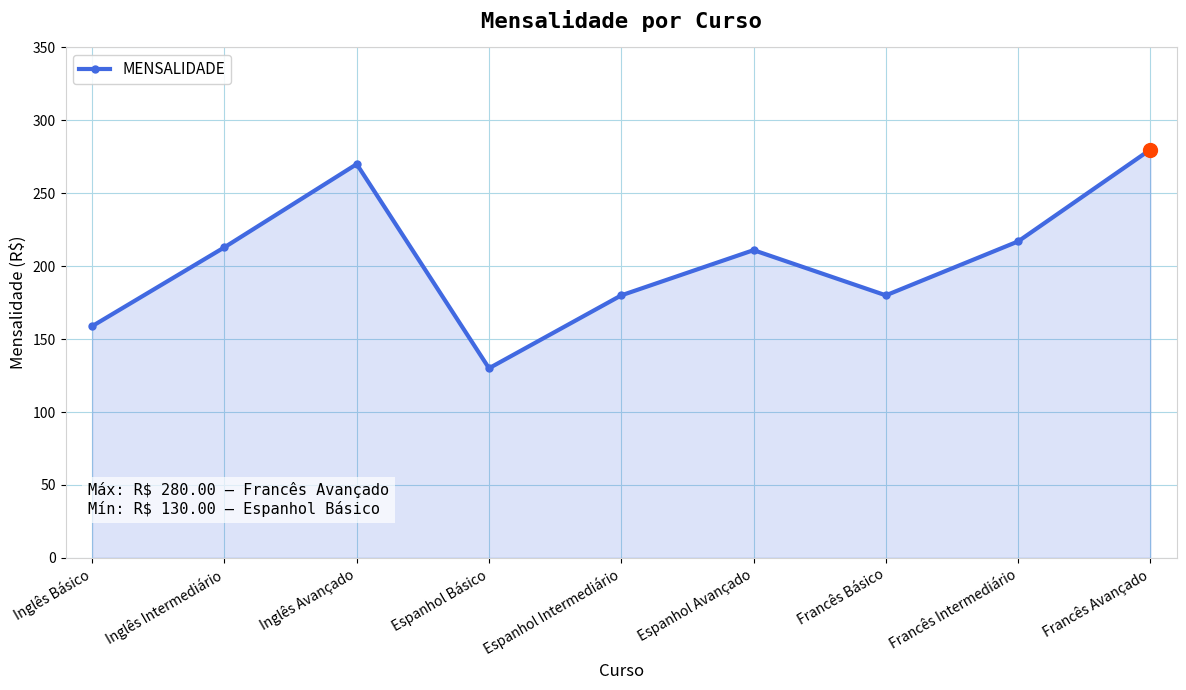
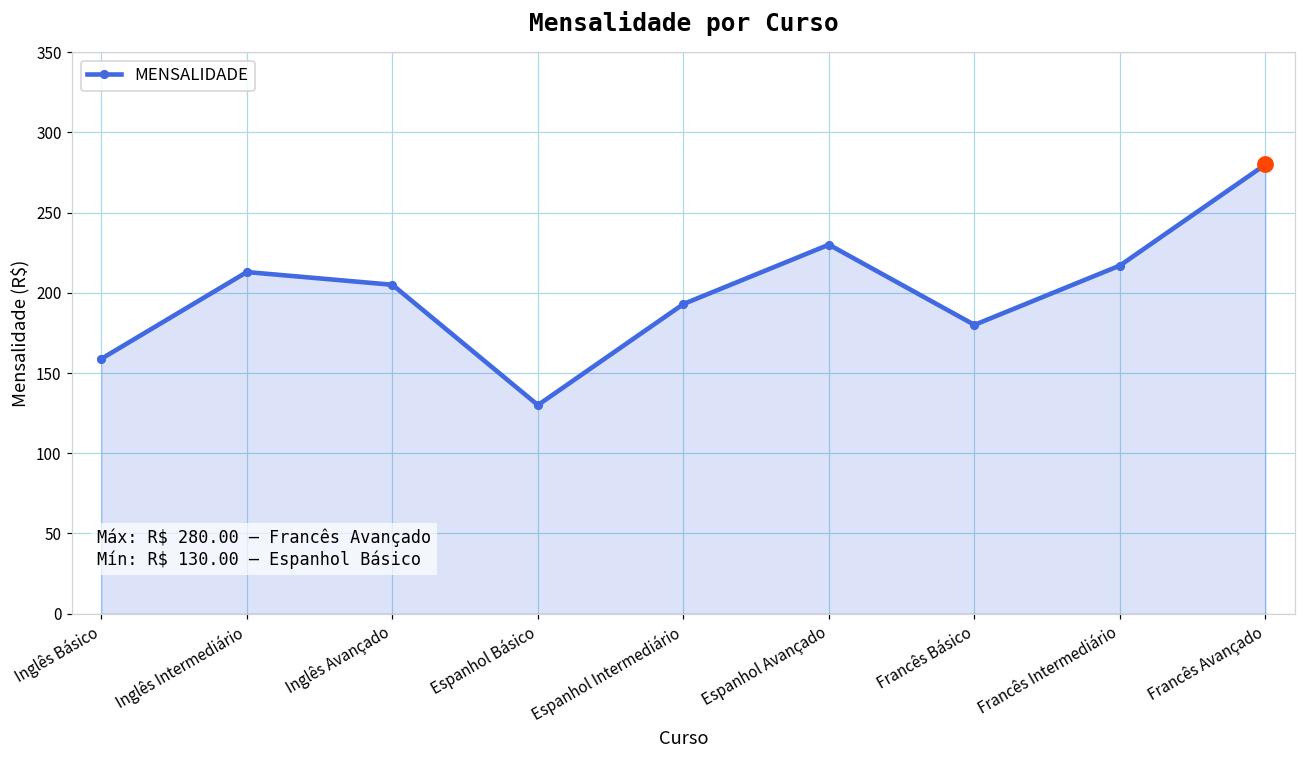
MENSALIDADE, Inglês Avançado: 270 -> 205
MENSALIDADE, Espanhol Intermediário: 180 -> 193
MENSALIDADE, Espanhol Avançado: 211 -> 230
